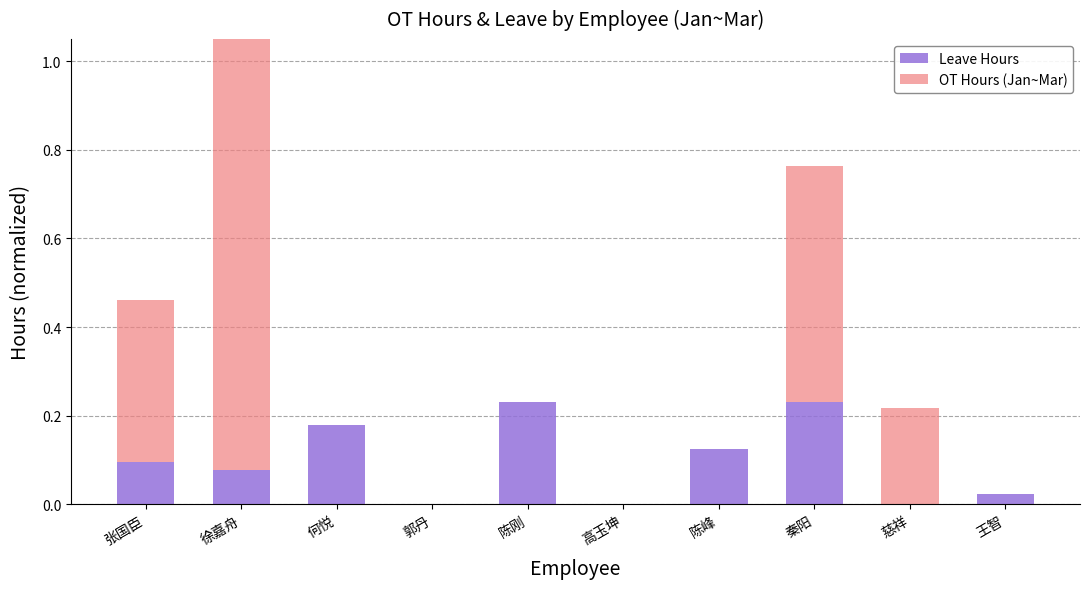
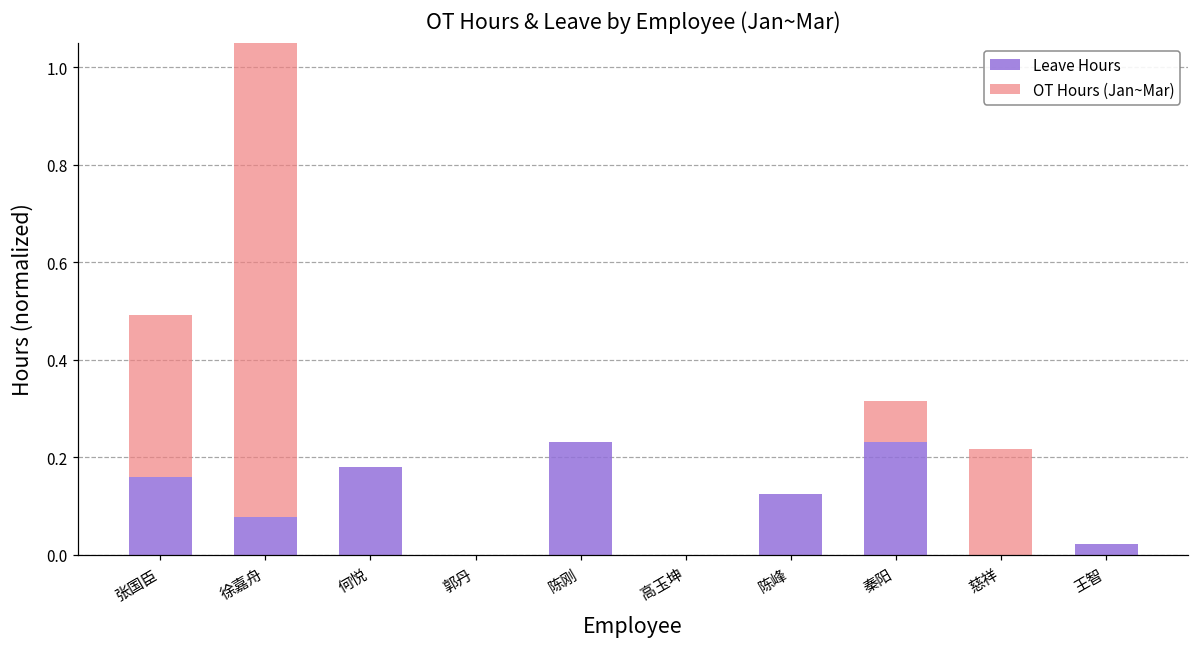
Leave Hours, 张国臣: 0.10 -> 0.16
OT Hours (Jan~Mar), 张国臣: 0.37 -> 0.33
OT Hours (Jan~Mar), 秦阳: 0.53 -> 0.08
